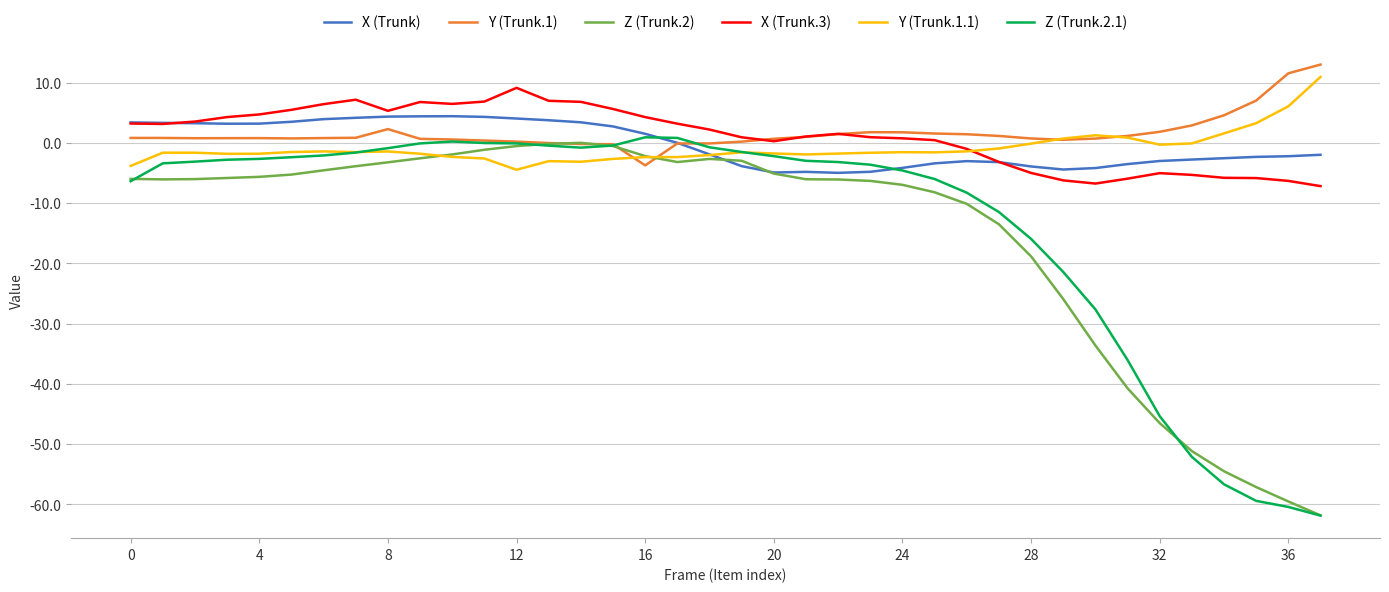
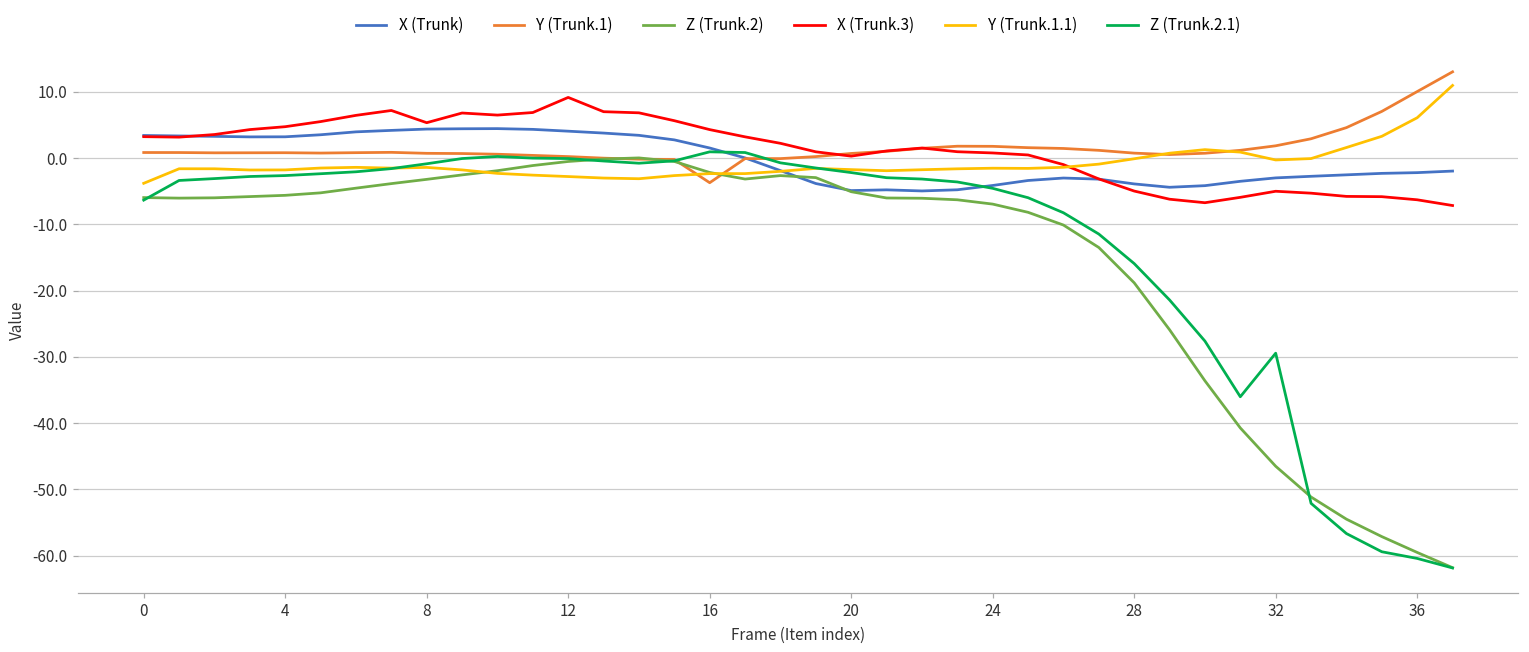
Y (Trunk.1), 8: 2 -> 1
Y (Trunk.1.1), 12: -4 -> -3
Z (Trunk.2.1), 32: -45 -> -29
Y (Trunk.1), 36: 12 -> 10
